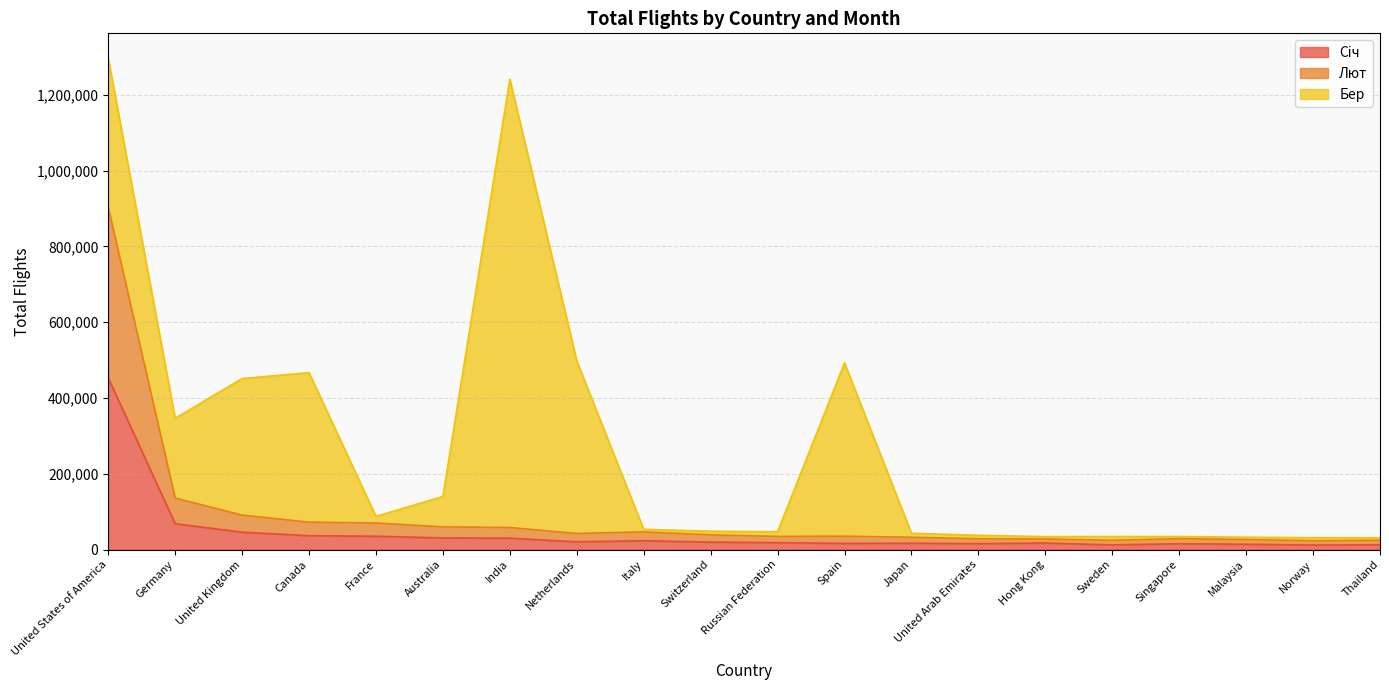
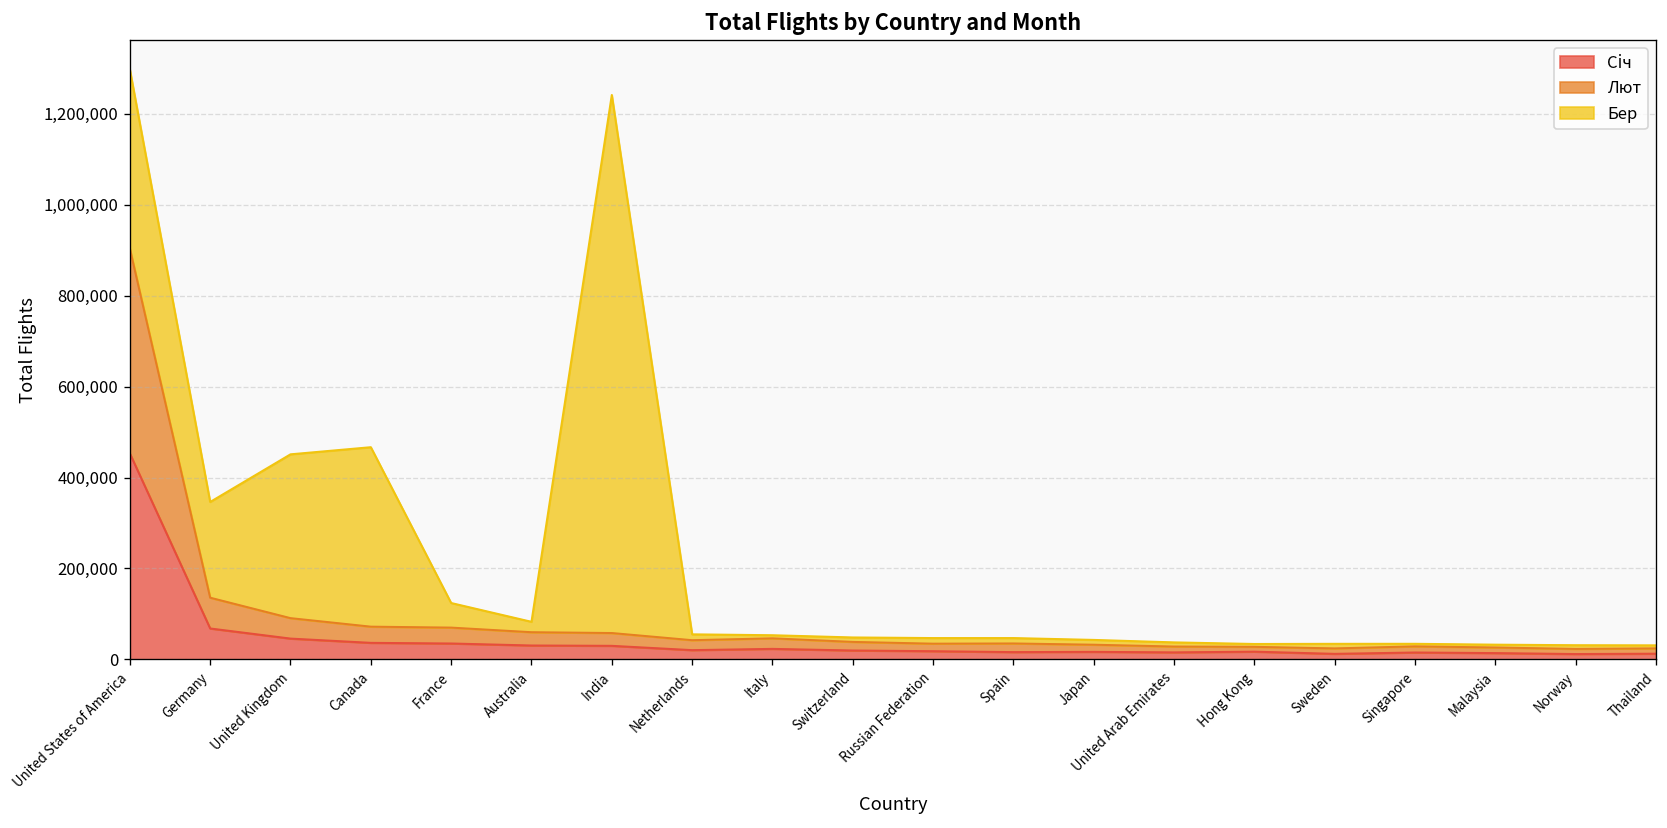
Бер, France: 20,000 -> 50,000
Бер, Australia: 80,000 -> 20,000
Бер, Netherlands: 460,000 -> 10,000
Бер, Spain: 460,000 -> 10,000
